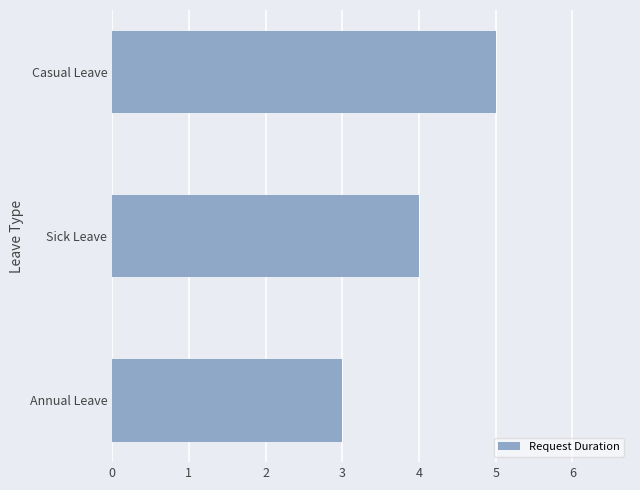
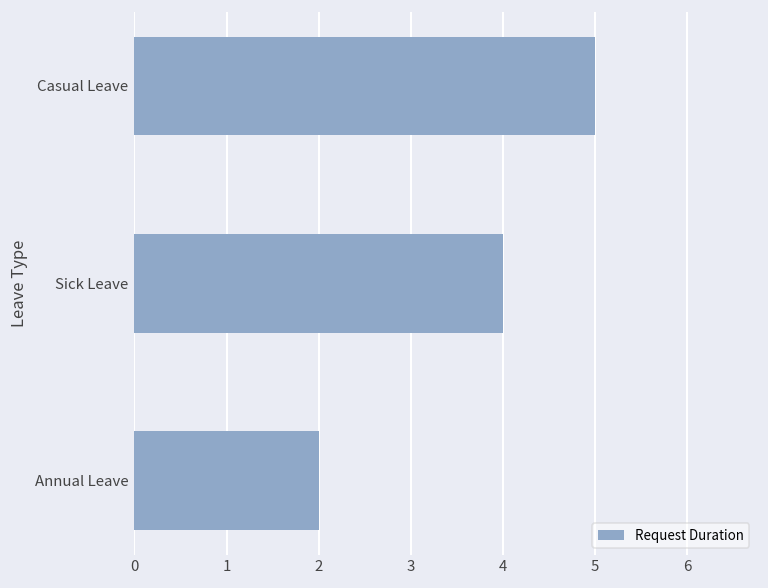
Annual Leave: 3 -> 2
